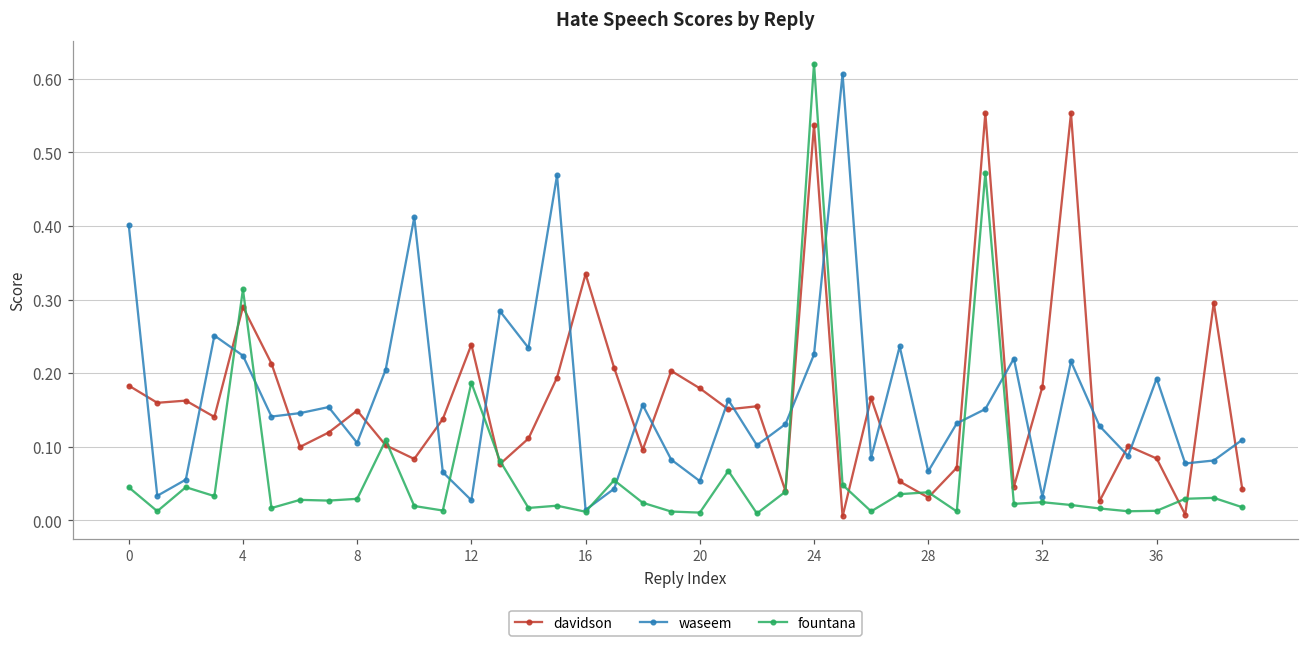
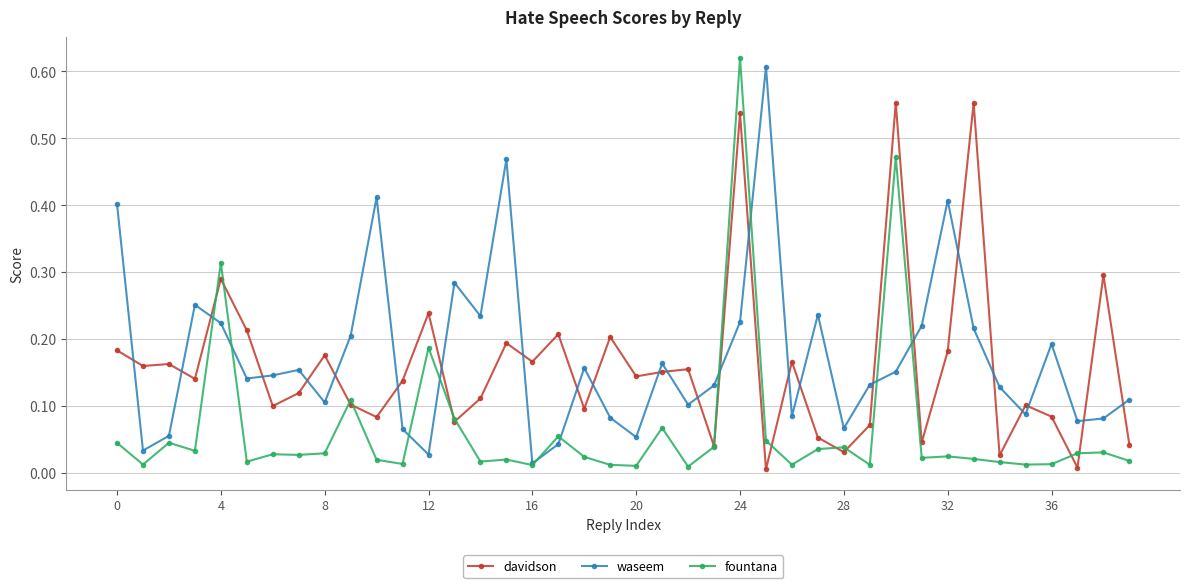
davidson, 8: 0.15 -> 0.18
davidson, 16: 0.33 -> 0.17
davidson, 20: 0.18 -> 0.14
waseem, 32: 0.03 -> 0.41
